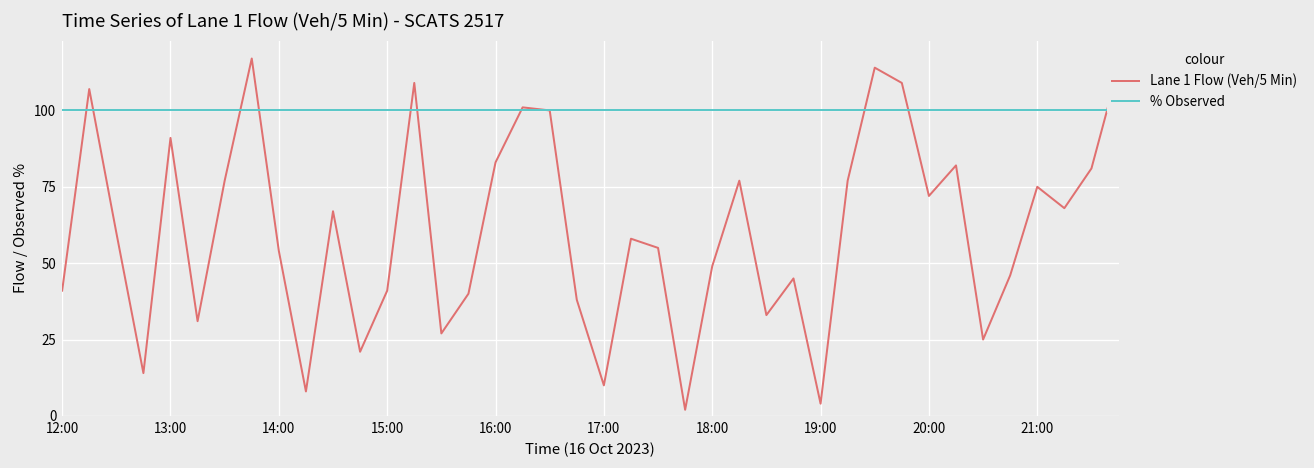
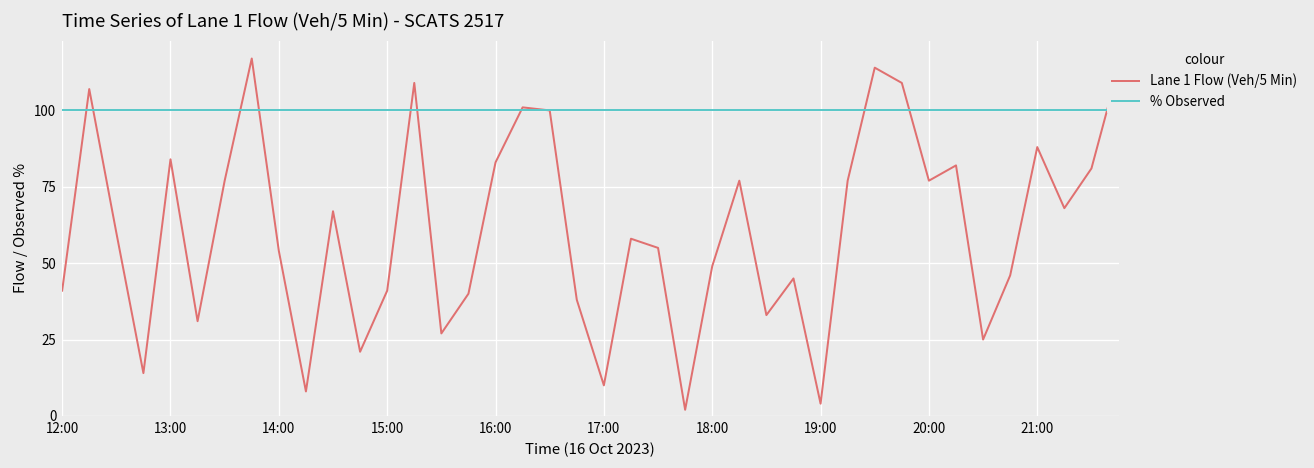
Lane 1 Flow (Veh/5 Min), 13:00: 91 -> 84
Lane 1 Flow (Veh/5 Min), 20:00: 72 -> 77
Lane 1 Flow (Veh/5 Min), 21:00: 75 -> 88
